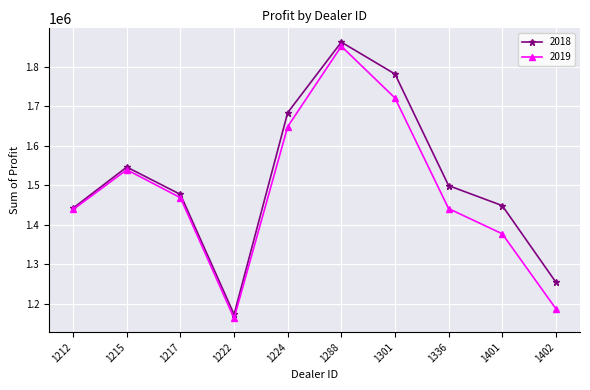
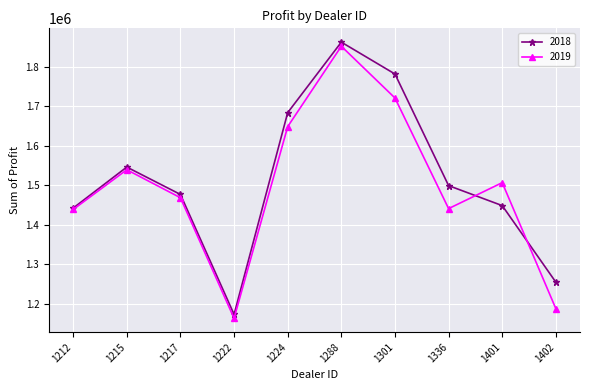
2019, 1401: 1380000 -> 1510000
